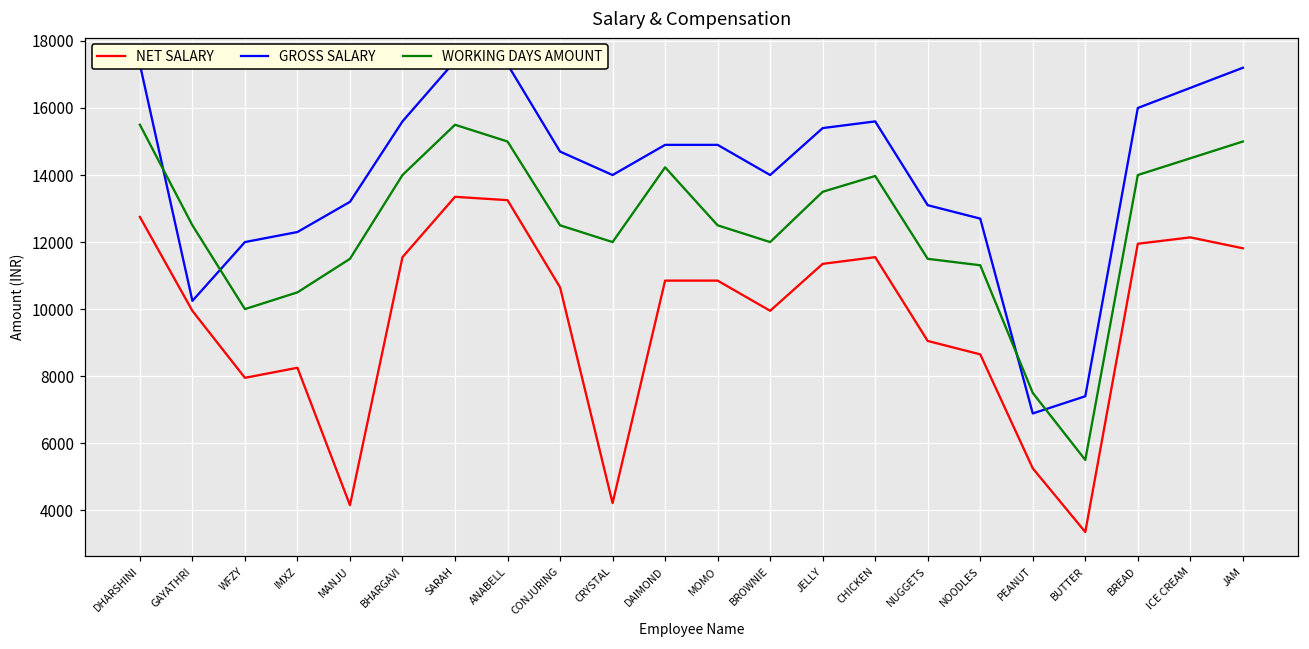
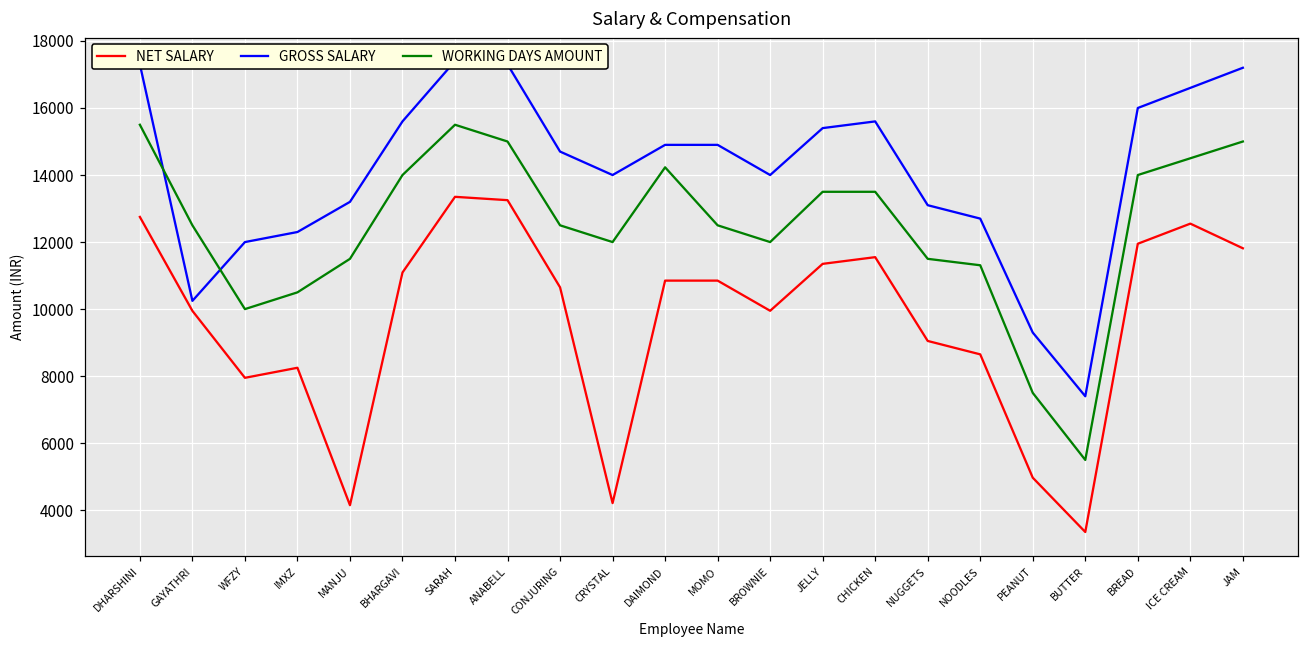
NET SALARY, BHARGAVI: 11600 -> 11100
WORKING DAYS AMOUNT, CHICKEN: 14000 -> 13500
NET SALARY, PEANUT: 5300 -> 5000
GROSS SALARY, PEANUT: 6900 -> 9300
NET SALARY, ICE CREAM: 12100 -> 12600
